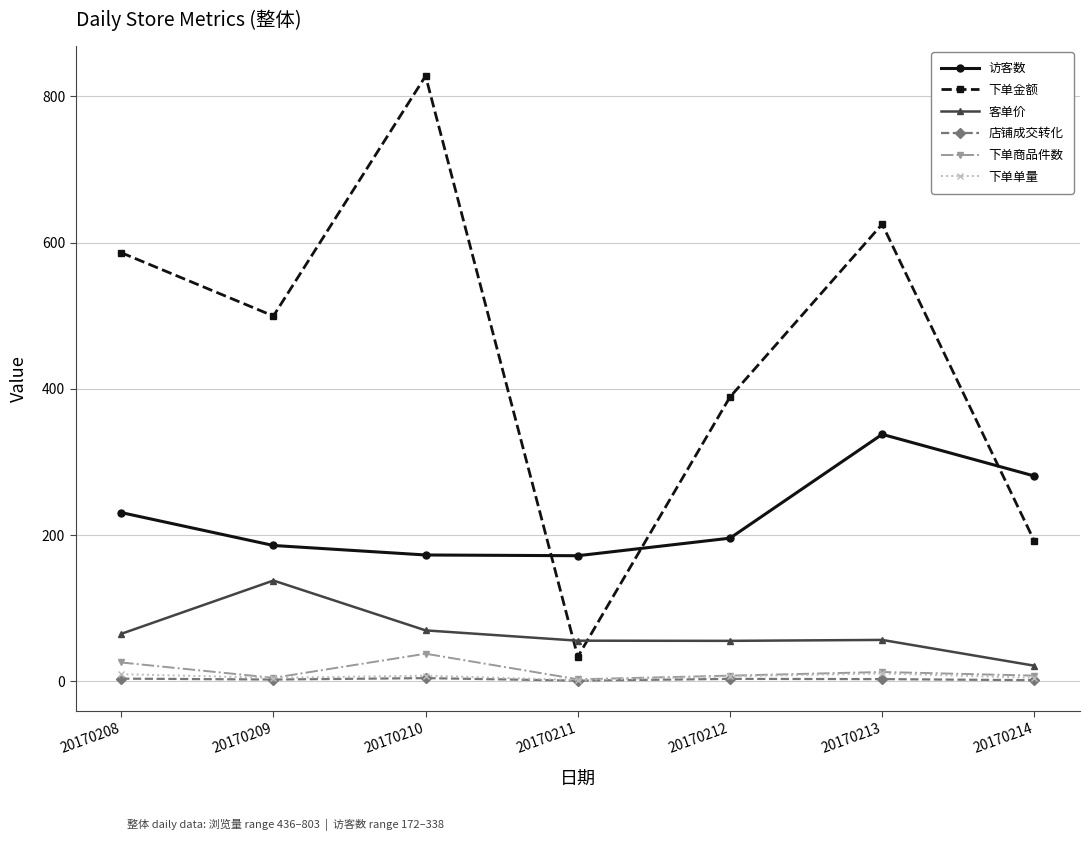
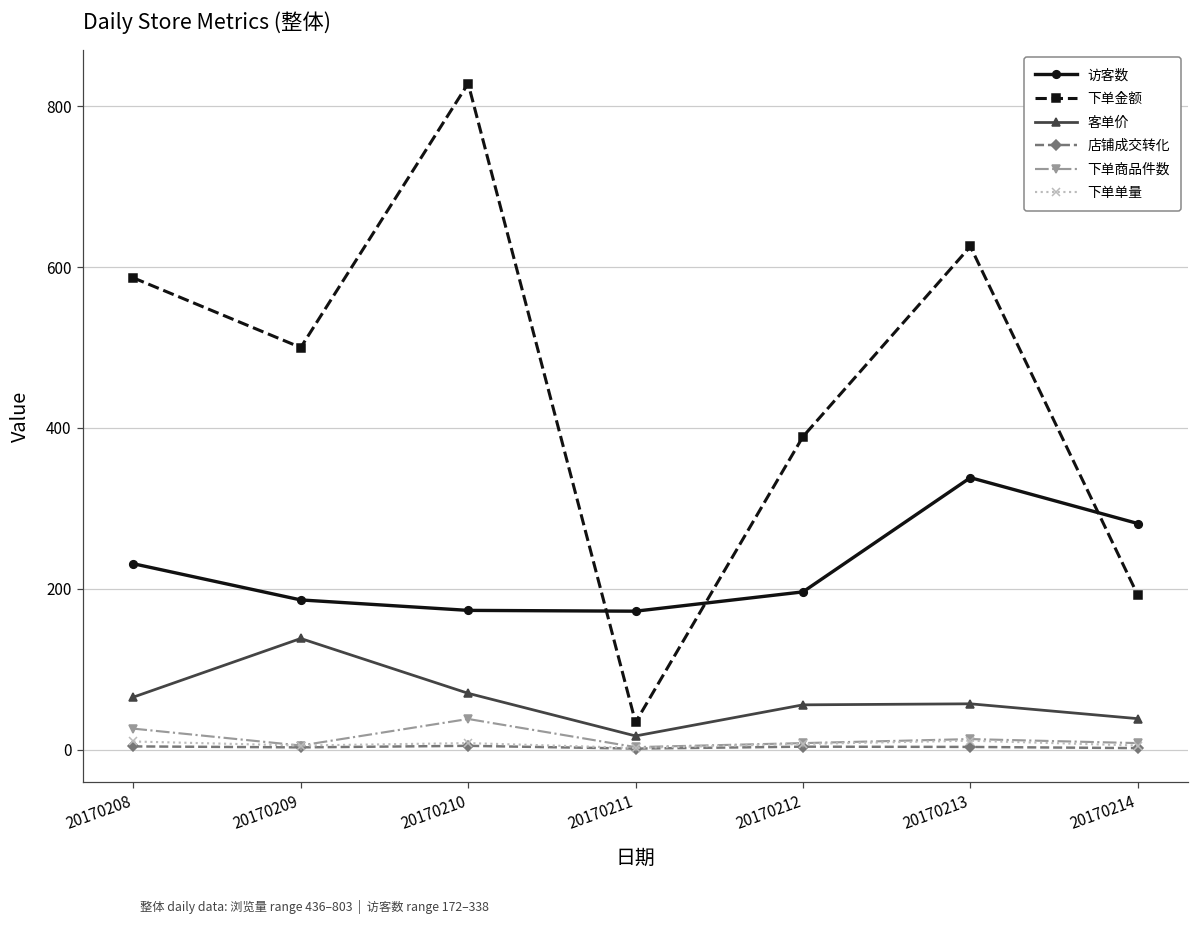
客单价, 20170211: 60 -> 20
客单价, 20170214: 20 -> 40
